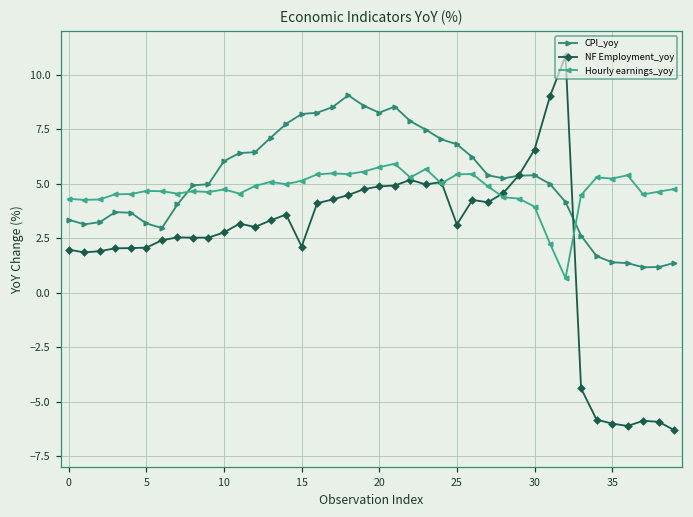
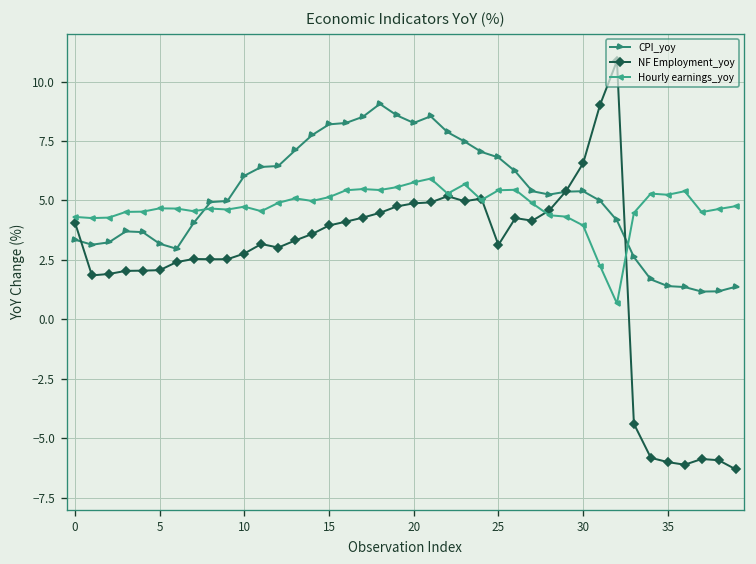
NF Employment_yoy, 0: 2.0 -> 4.1
NF Employment_yoy, 15: 2.1 -> 4.0
